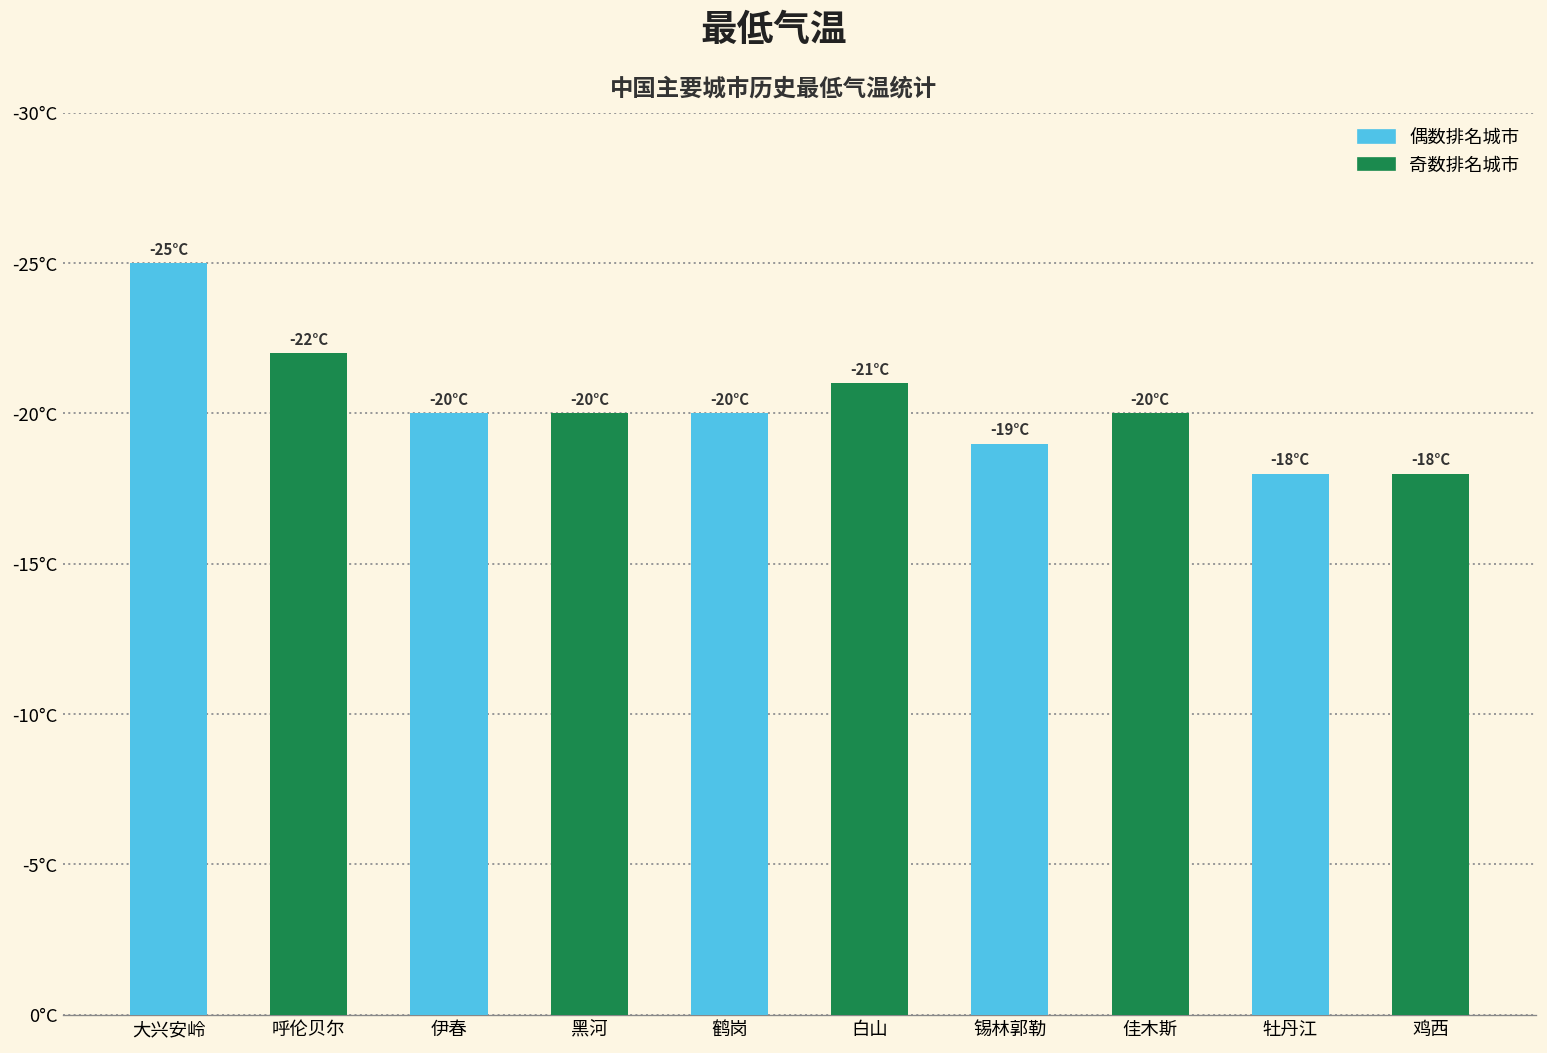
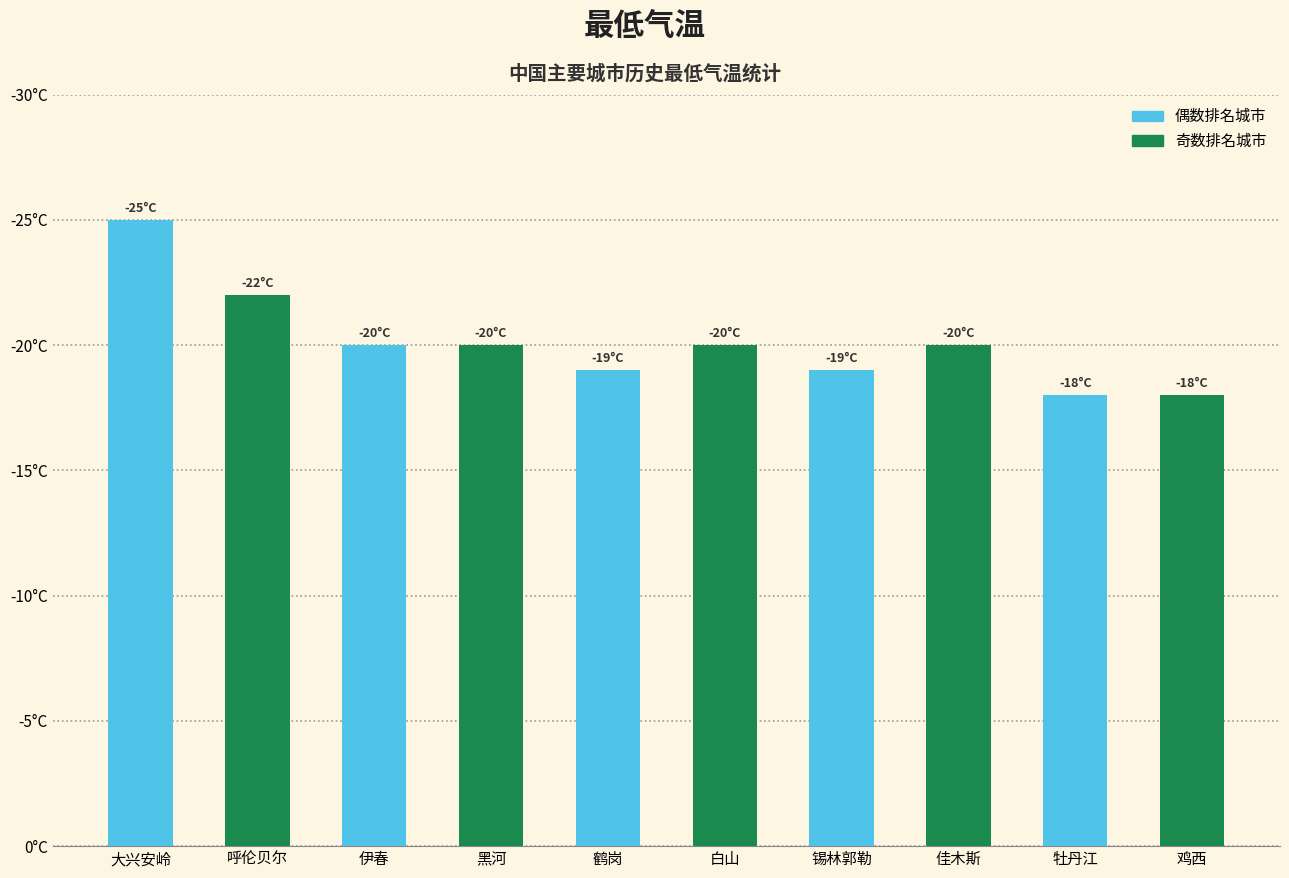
鹤岗: -20°C -> -19°C
白山: -21°C -> -20°C
